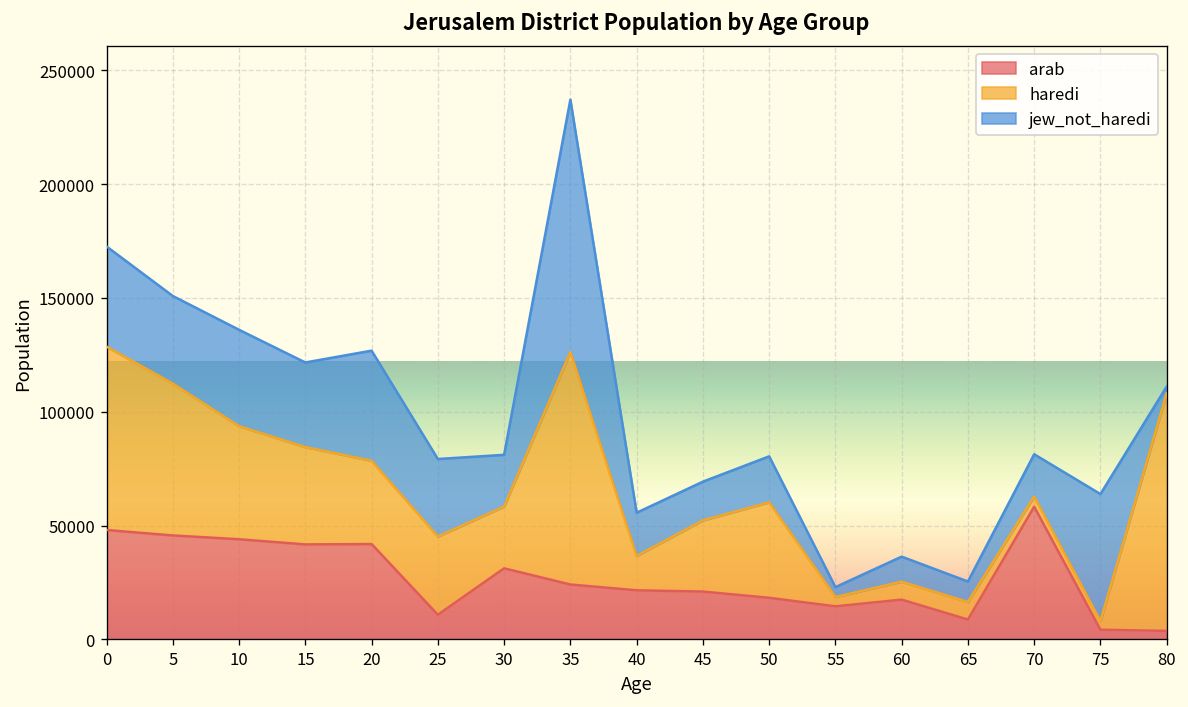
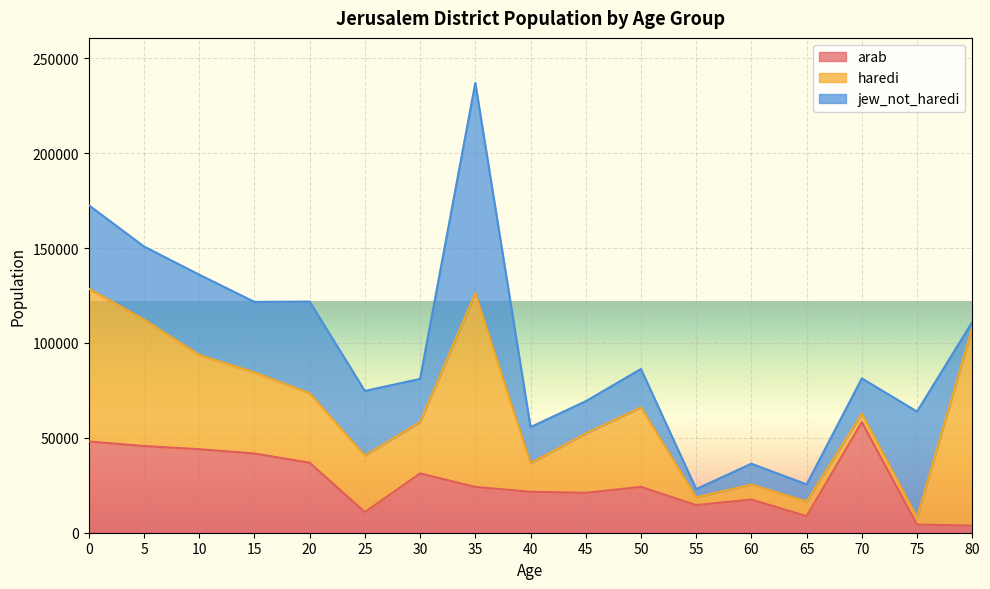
arab, 20: 42000 -> 37000
haredi, 25: 34000 -> 30000
arab, 50: 18000 -> 24000
